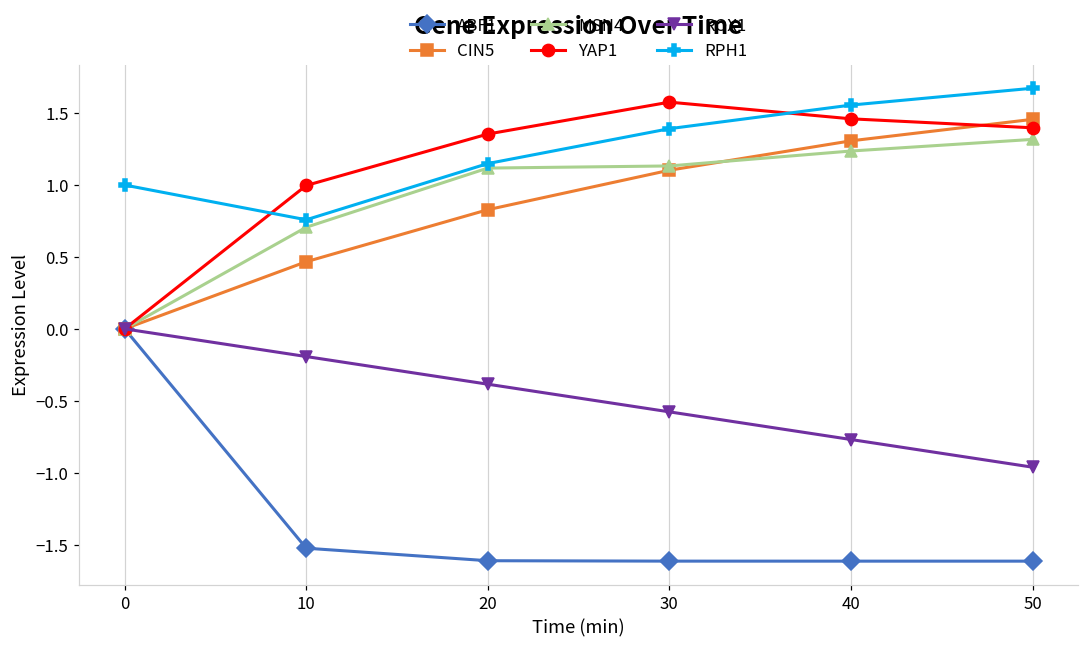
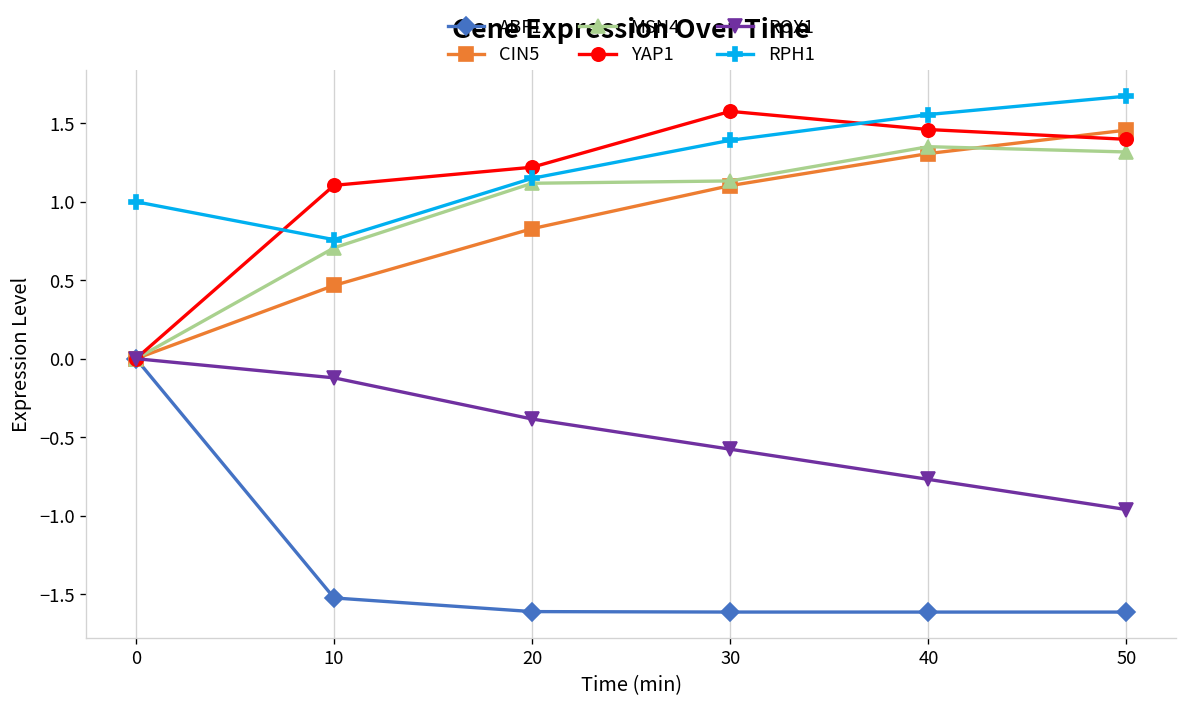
YAP1, 10: 1.00 -> 1.10
ROX1, 10: -0.19 -> -0.12
YAP1, 20: 1.35 -> 1.22
MSN4, 40: 1.24 -> 1.35
